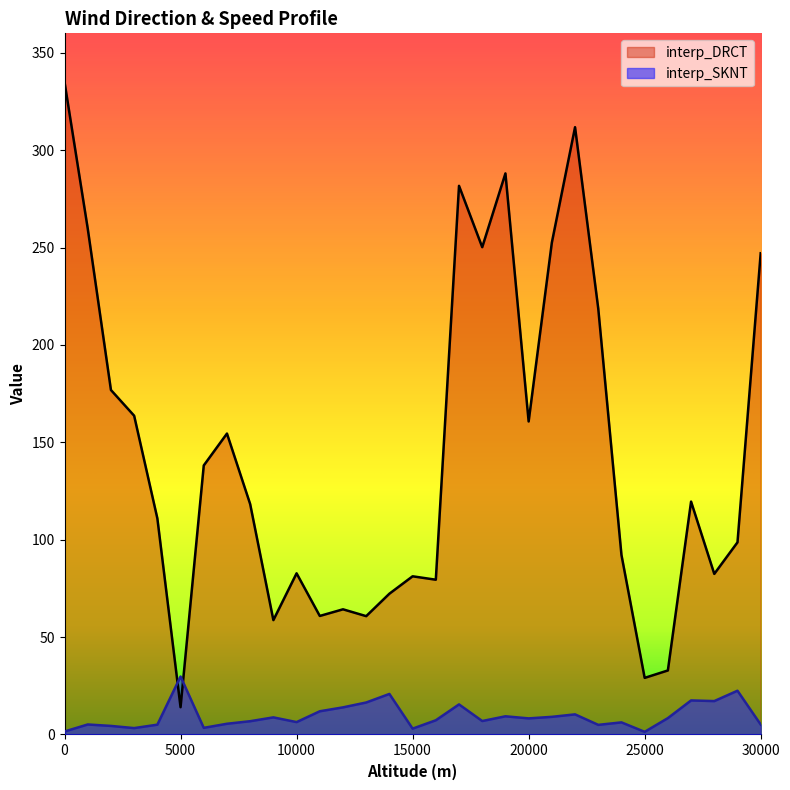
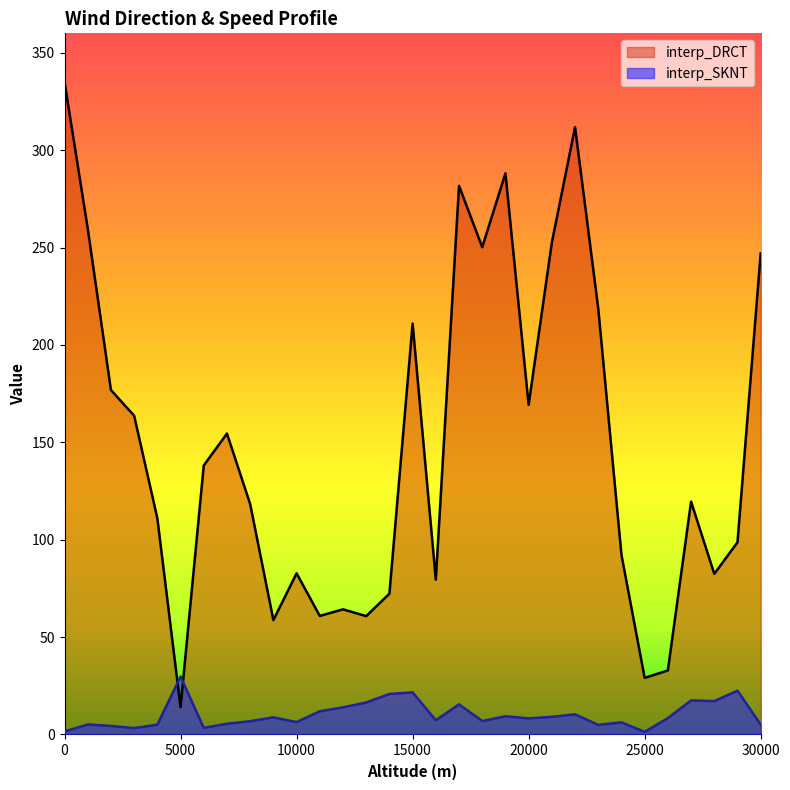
interp_DRCT, 15000: 81 -> 211
interp_SKNT, 15000: 3 -> 22
interp_DRCT, 20000: 161 -> 169
